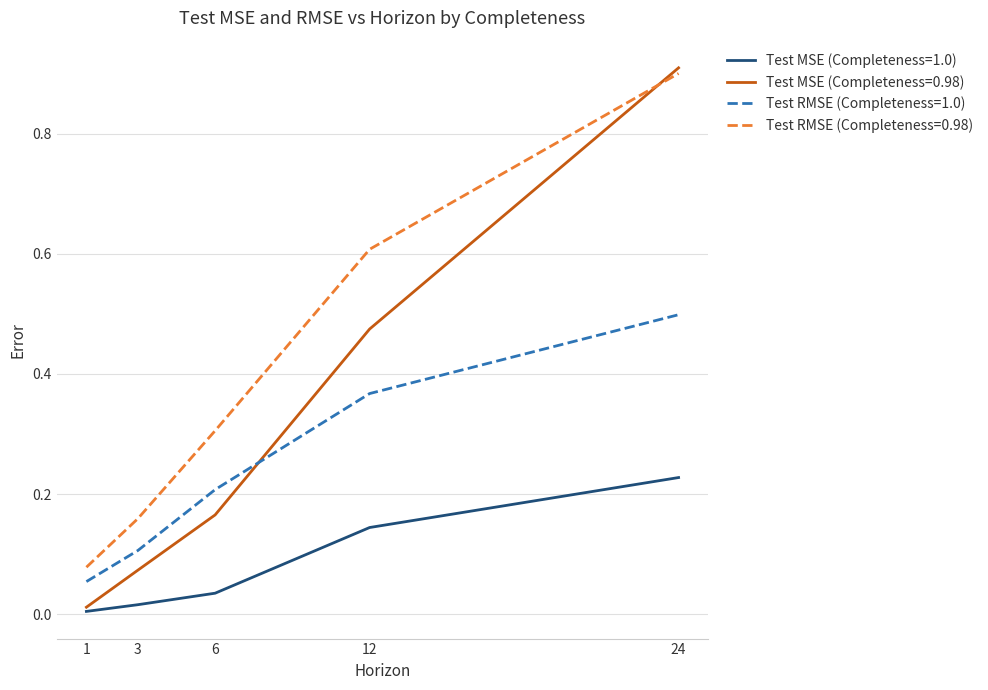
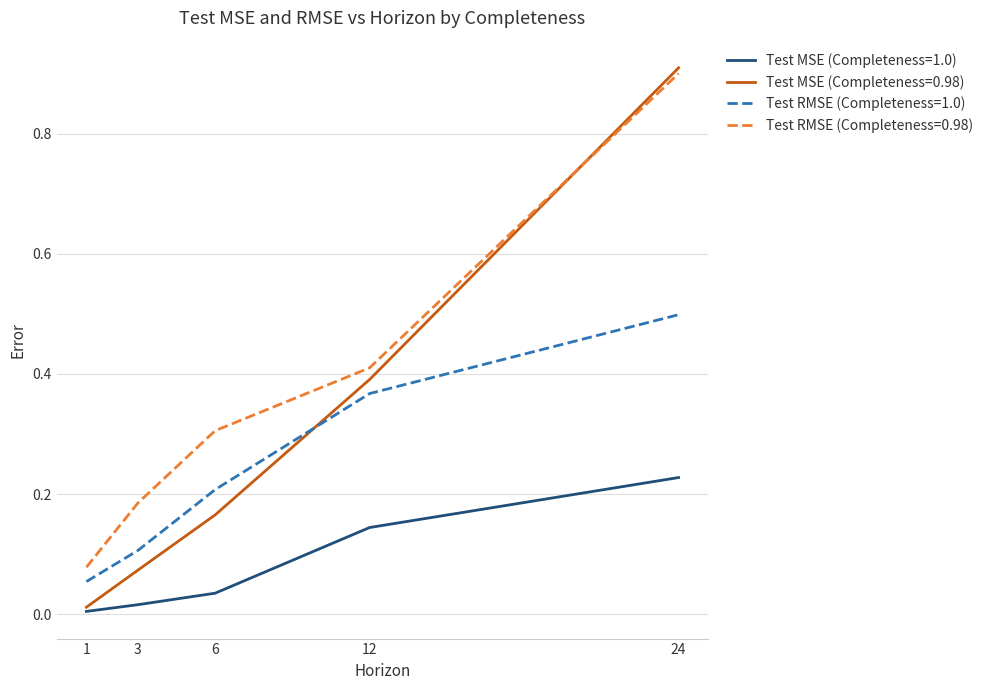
Test RMSE (Completeness=0.98), 3: 0.16 -> 0.19
Test MSE (Completeness=0.98), 12: 0.47 -> 0.39
Test RMSE (Completeness=0.98), 12: 0.61 -> 0.41
